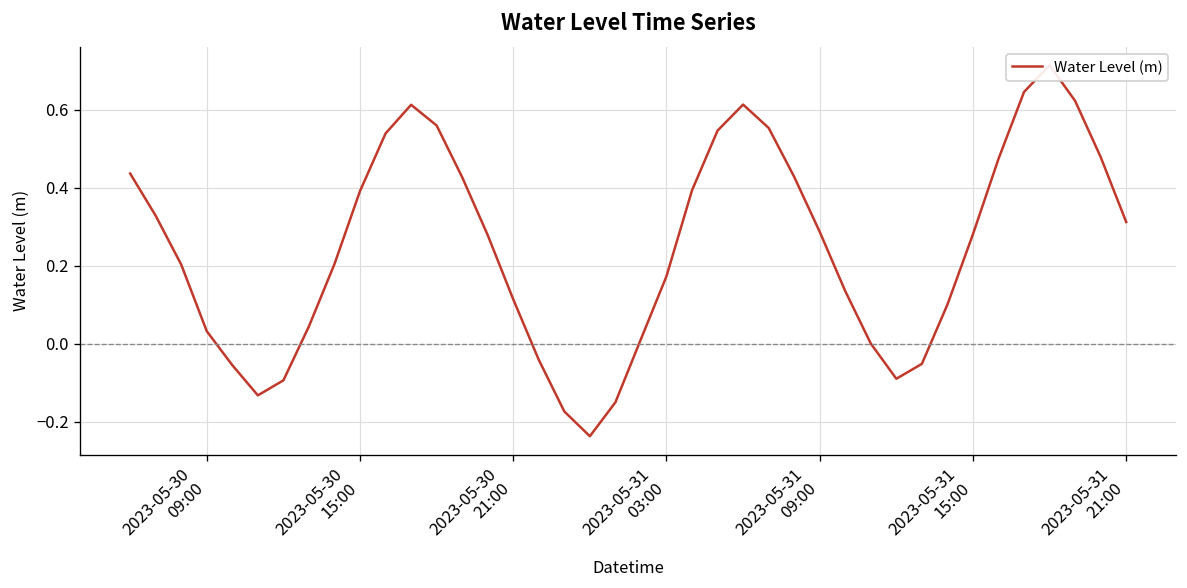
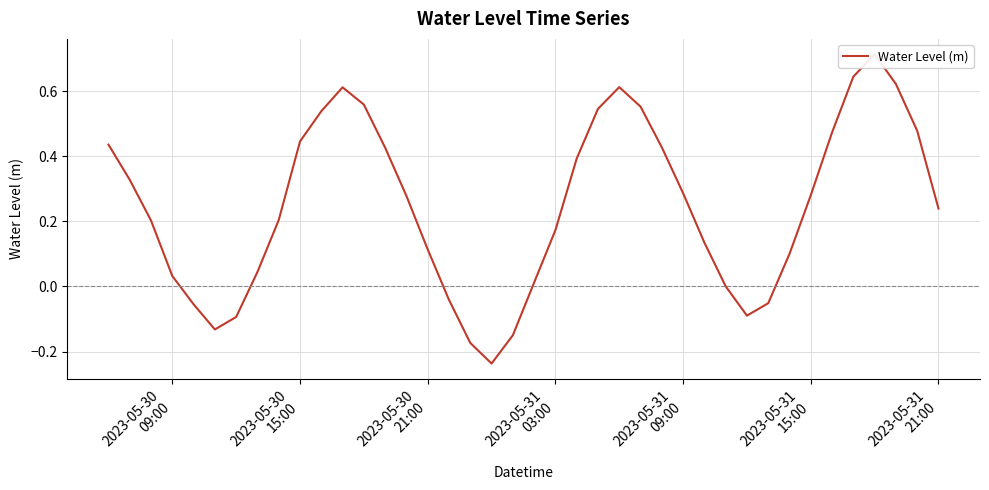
2023-05-30 15:00: 0.39 -> 0.45
2023-05-31 21:00: 0.31 -> 0.24
